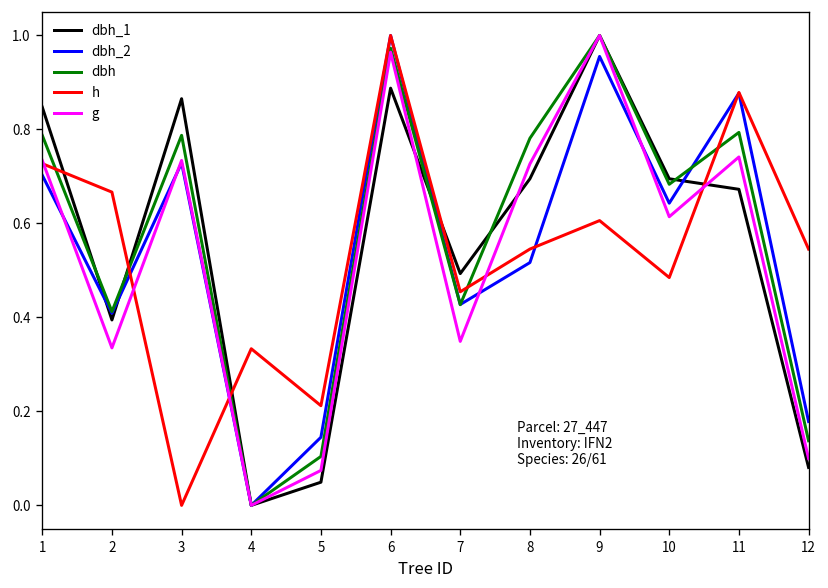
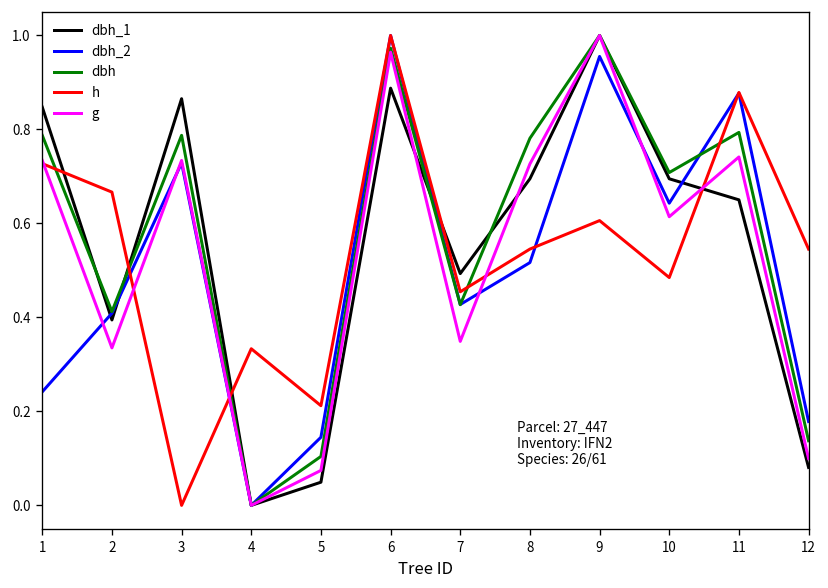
dbh_2, 1: 0.70 -> 0.24
dbh, 10: 0.68 -> 0.71
dbh_1, 11: 0.67 -> 0.65
